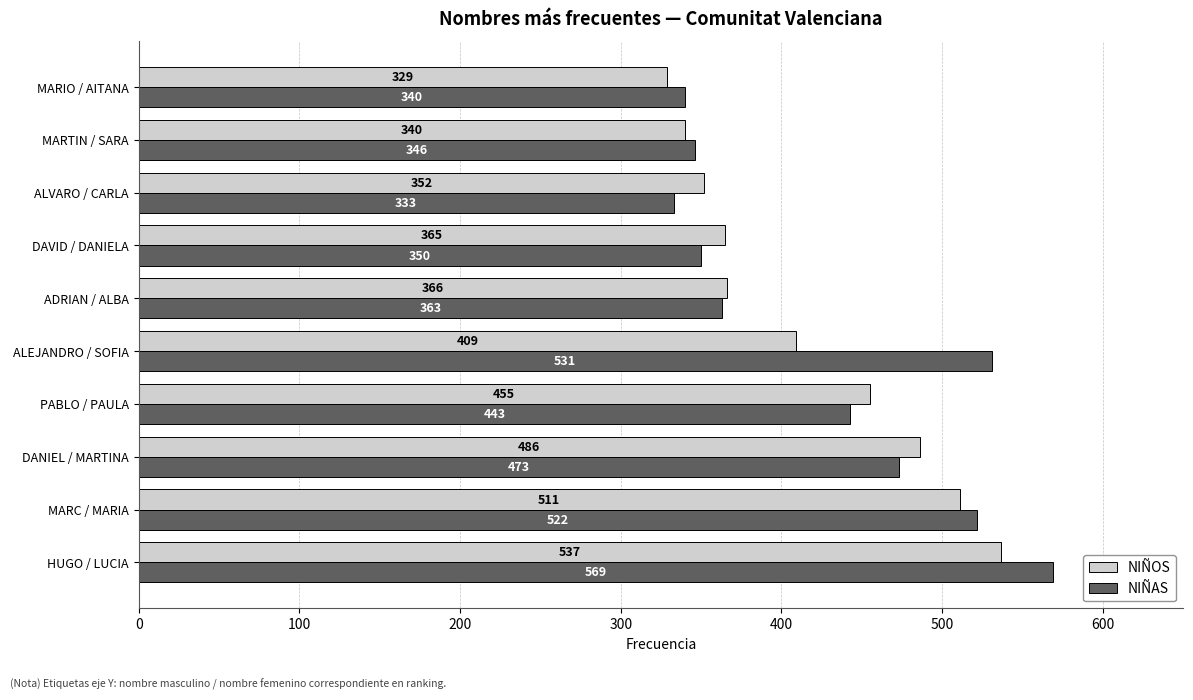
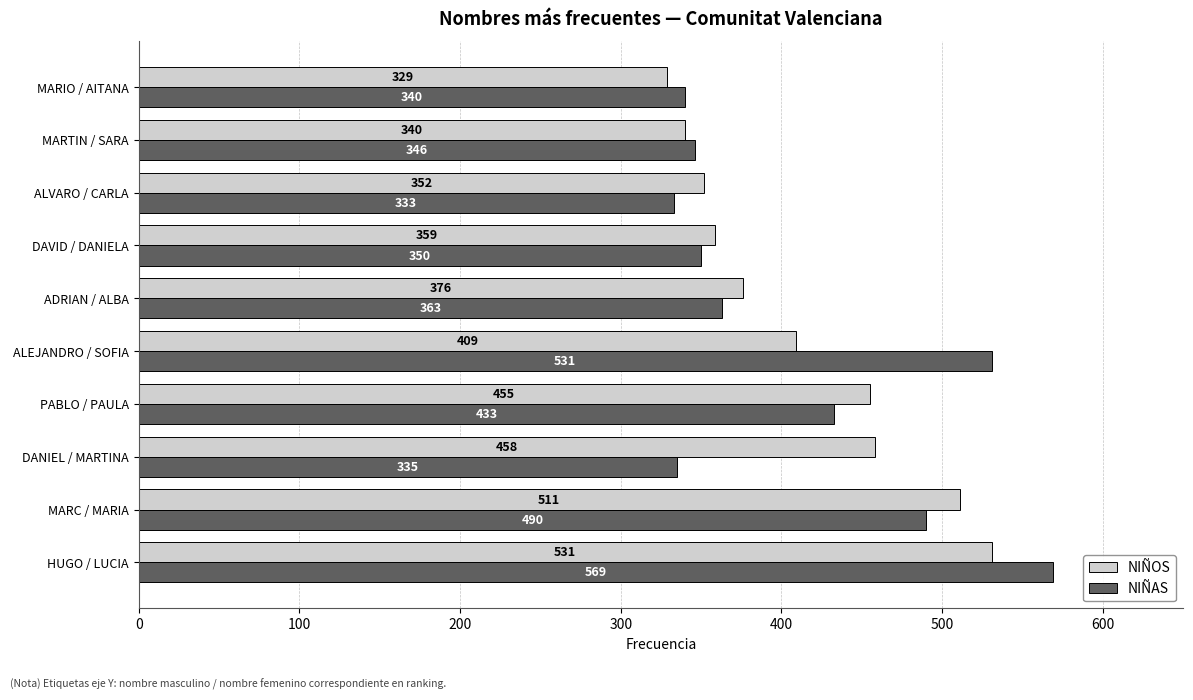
NIÑOS, DAVID / DANIELA: 365 -> 359
NIÑOS, ADRIAN / ALBA: 366 -> 376
NIÑAS, PABLO / PAULA: 443 -> 433
NIÑOS, DANIEL / MARTINA: 486 -> 458
NIÑAS, DANIEL / MARTINA: 473 -> 335
NIÑAS, MARC / MARIA: 522 -> 490
NIÑOS, HUGO / LUCIA: 537 -> 531
